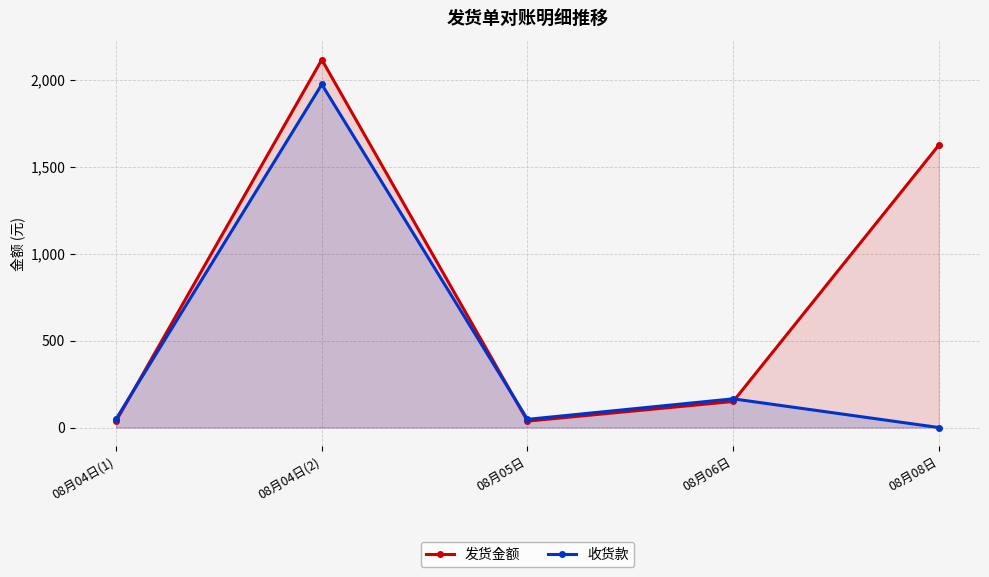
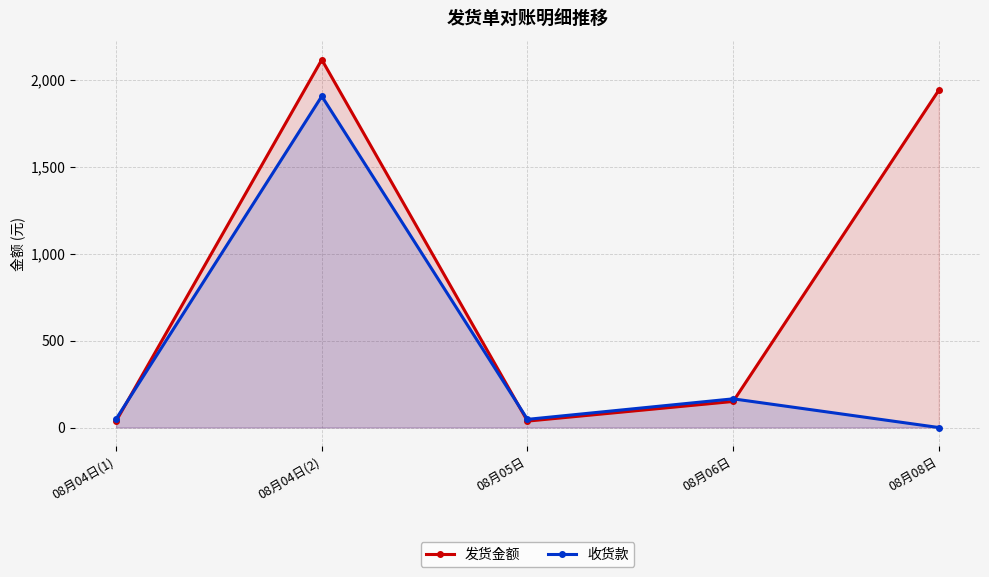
收货款, 08月04日(2): 1,970 -> 1,910
发货金额, 08月08日: 1,620 -> 1,940
